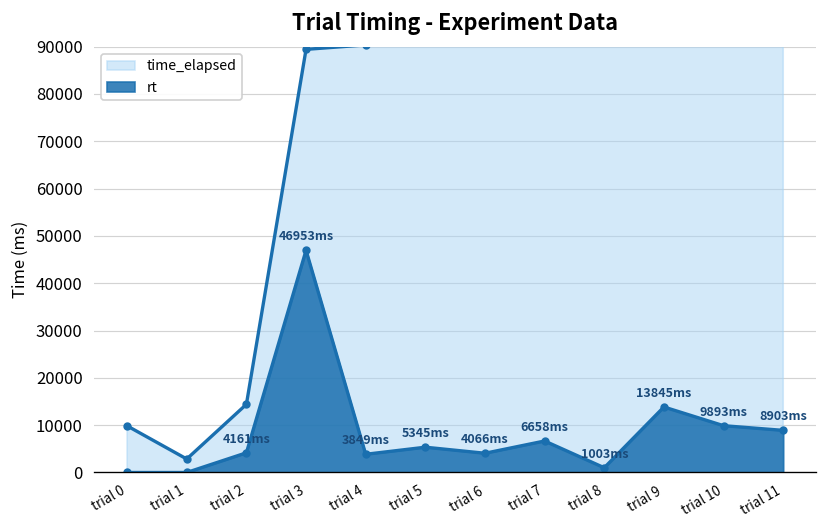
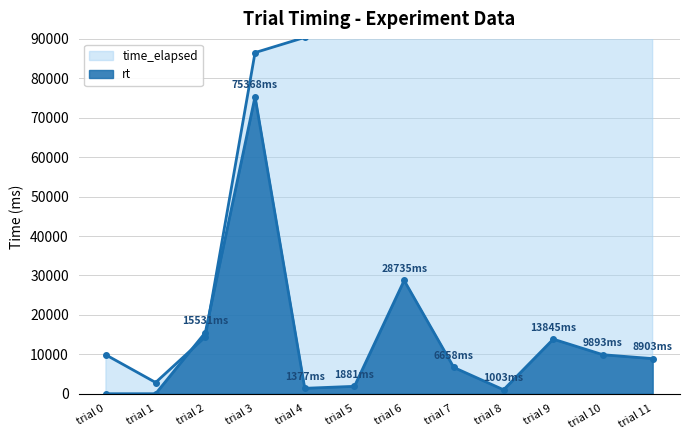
rt, trial 2: 4161 -> 15531
time_elapsed, trial 3: 89000 -> 87000
rt, trial 3: 46953 -> 75368
rt, trial 4: 3849 -> 1377
rt, trial 5: 5345 -> 1881
rt, trial 6: 4066 -> 28735
